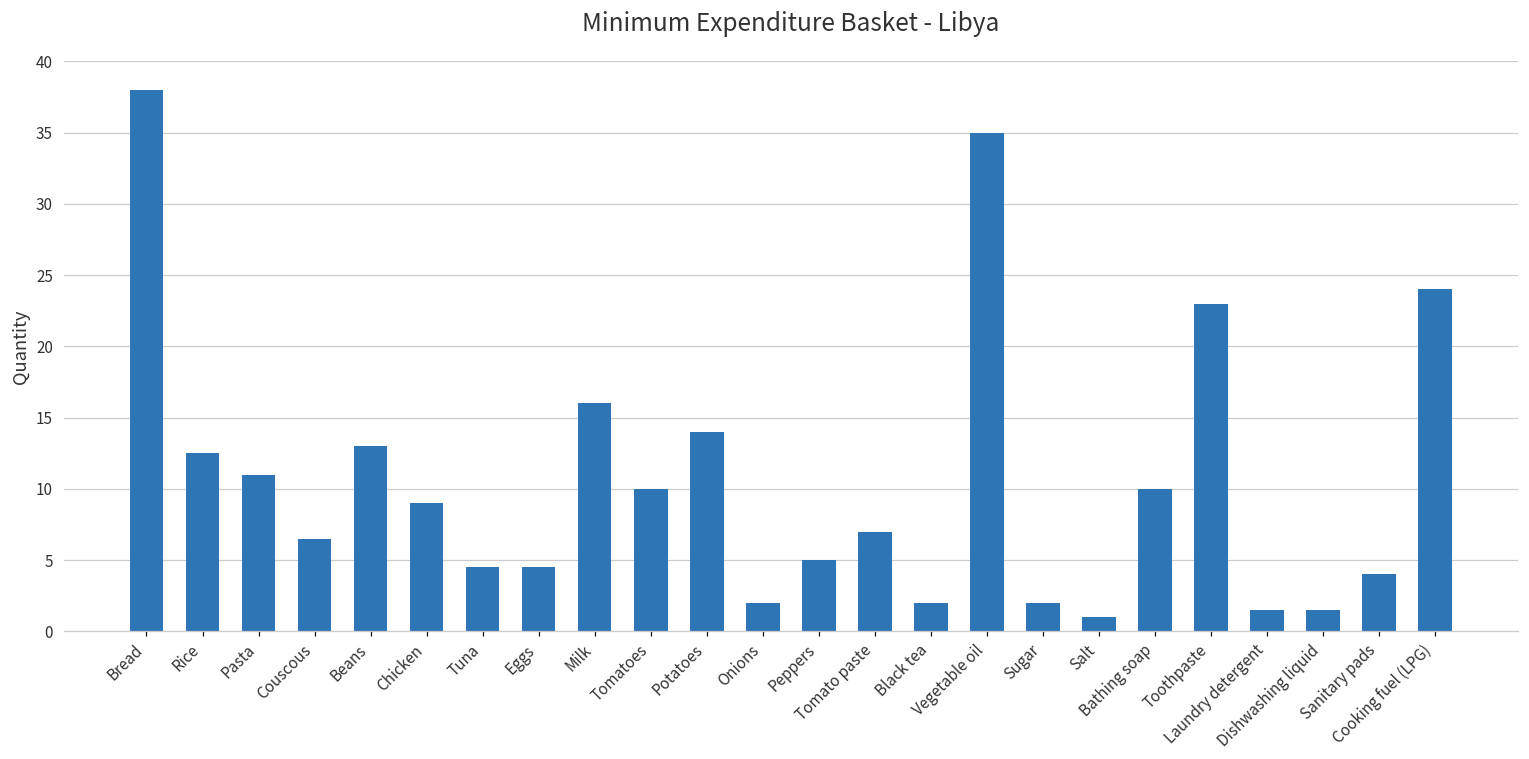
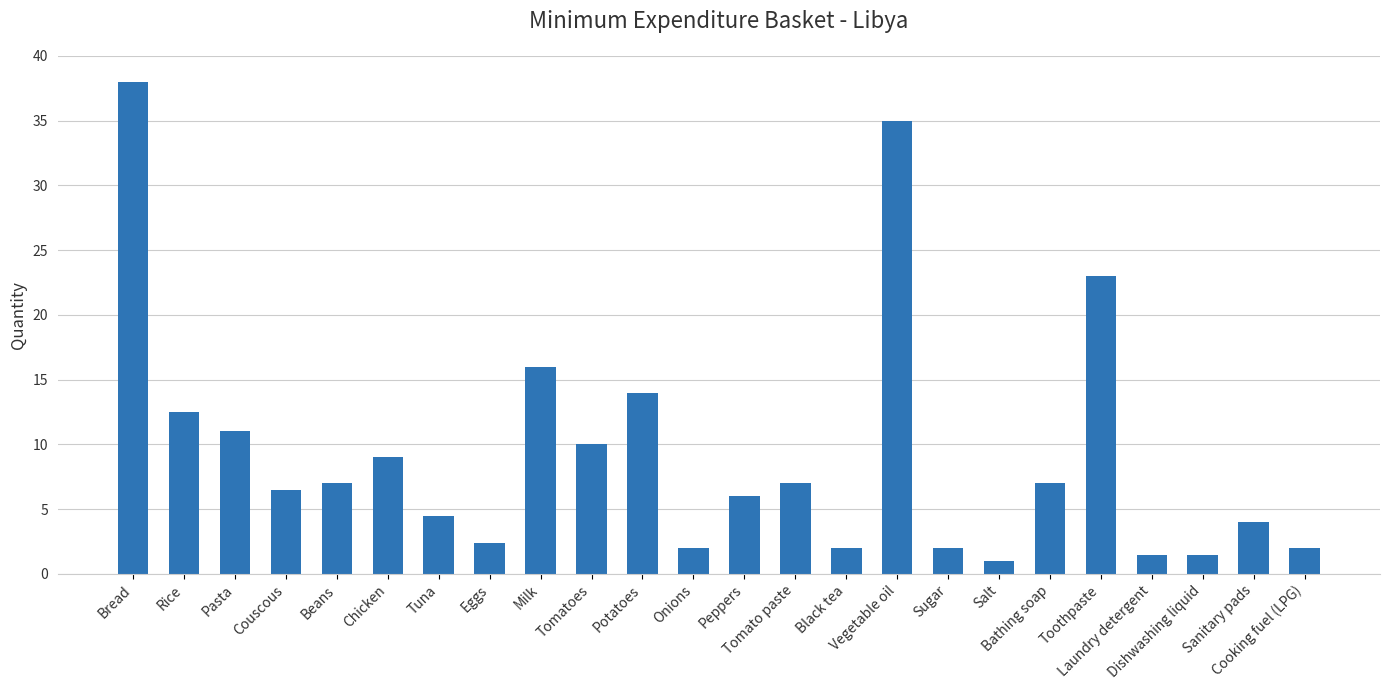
Beans: 13 -> 7
Eggs: 4.5 -> 2.4
Peppers: 5 -> 6
Bathing soap: 10 -> 7
Cooking fuel (LPG): 24 -> 2
